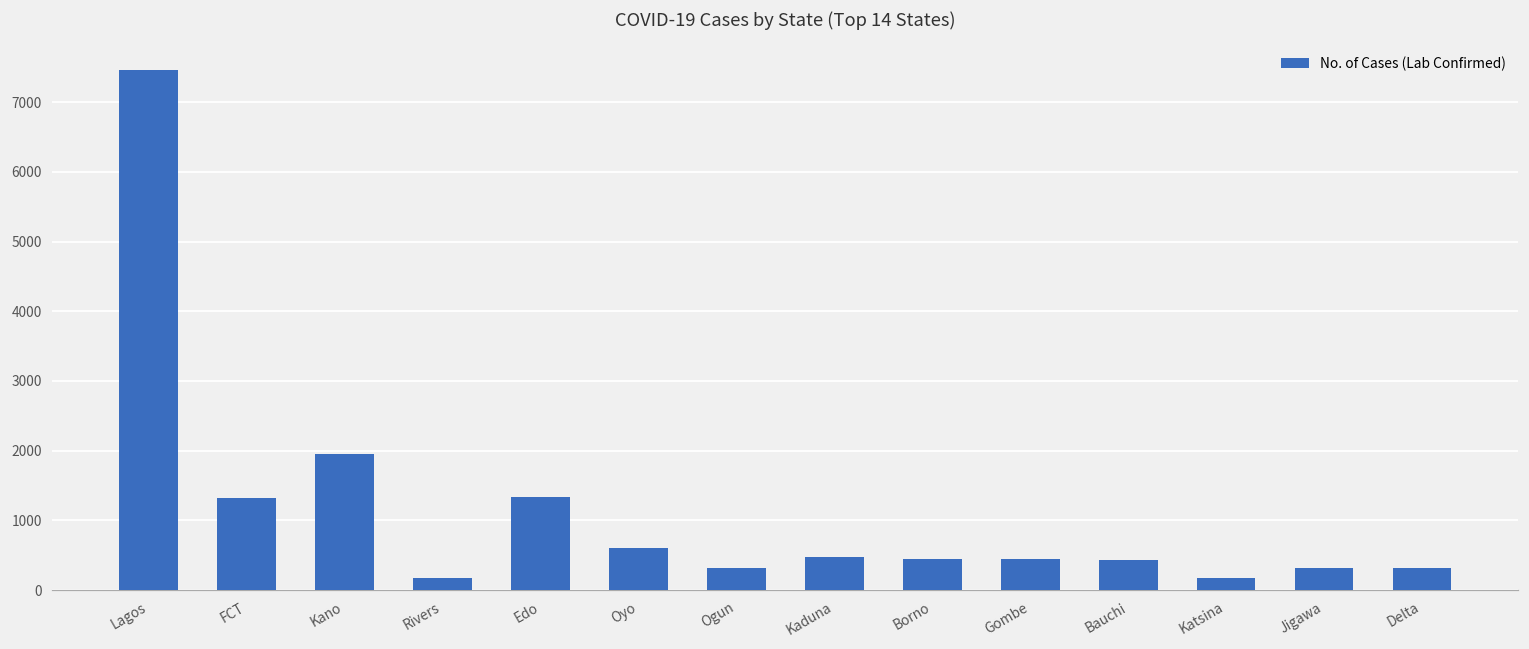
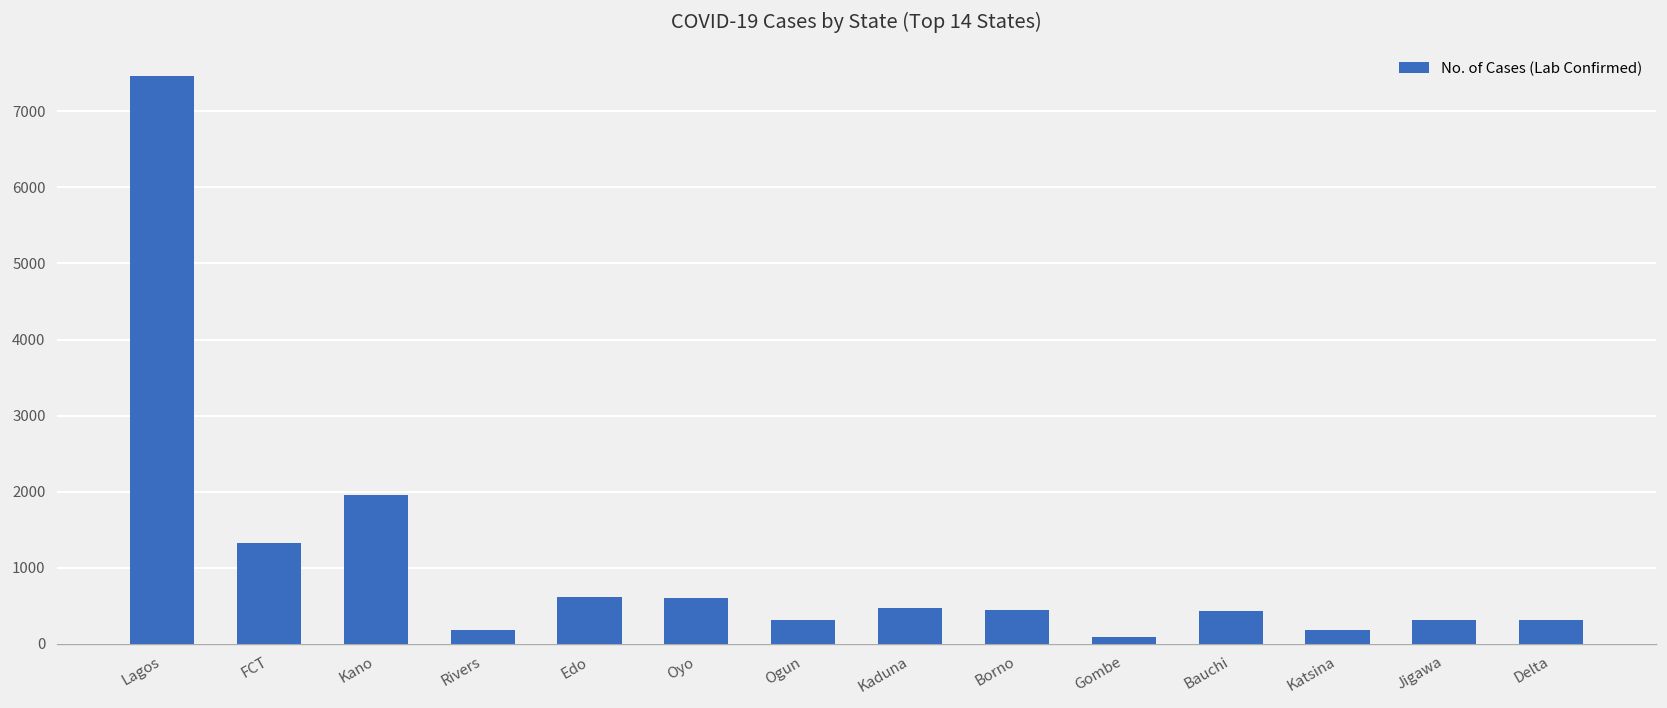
Edo: 1300 -> 600
Gombe: 400 -> 100
